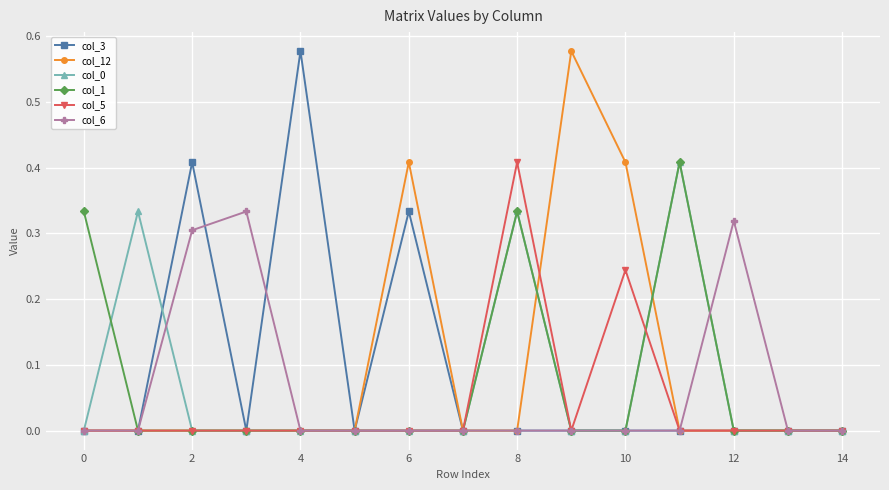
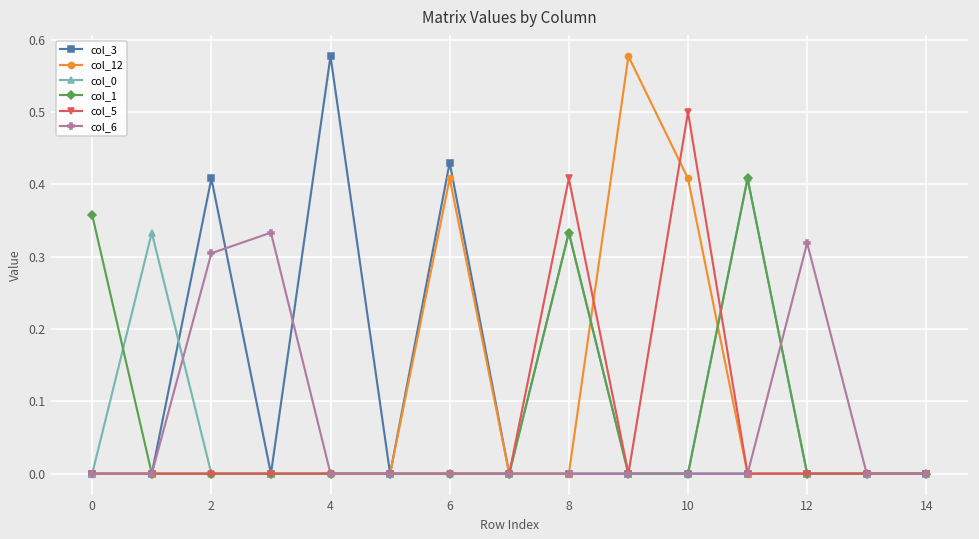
col_1, 0: 0.33 -> 0.36
col_3, 6: 0.33 -> 0.43
col_5, 10: 0.24 -> 0.50
